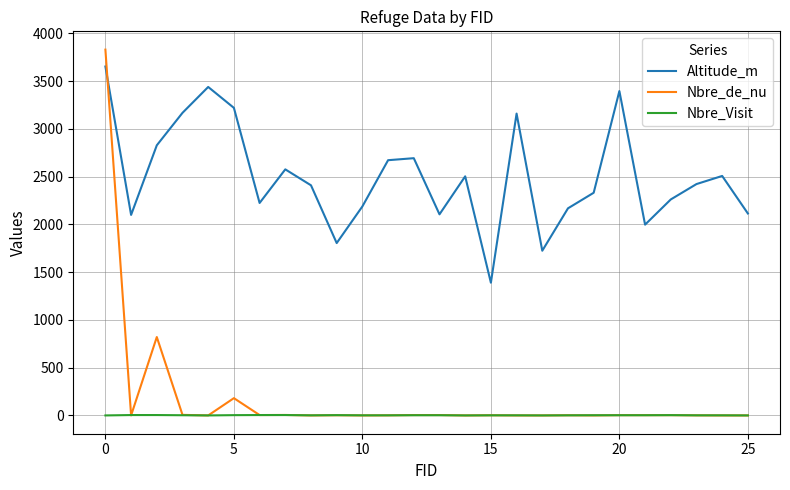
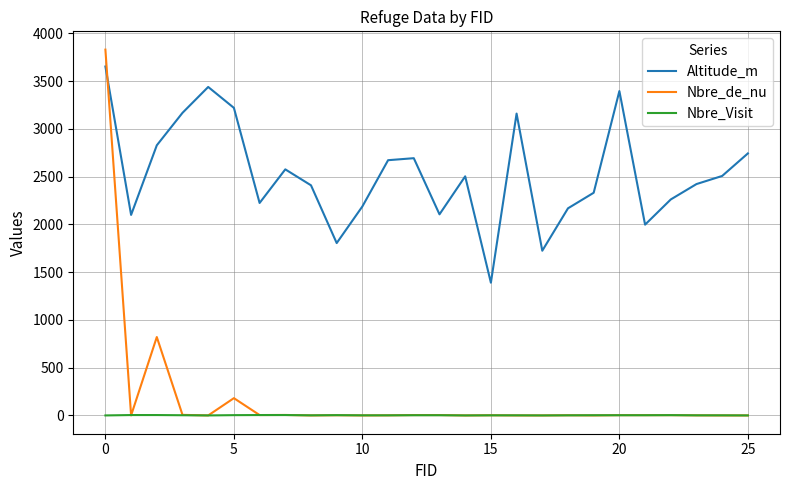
Altitude_m, 25: 2100 -> 2700
